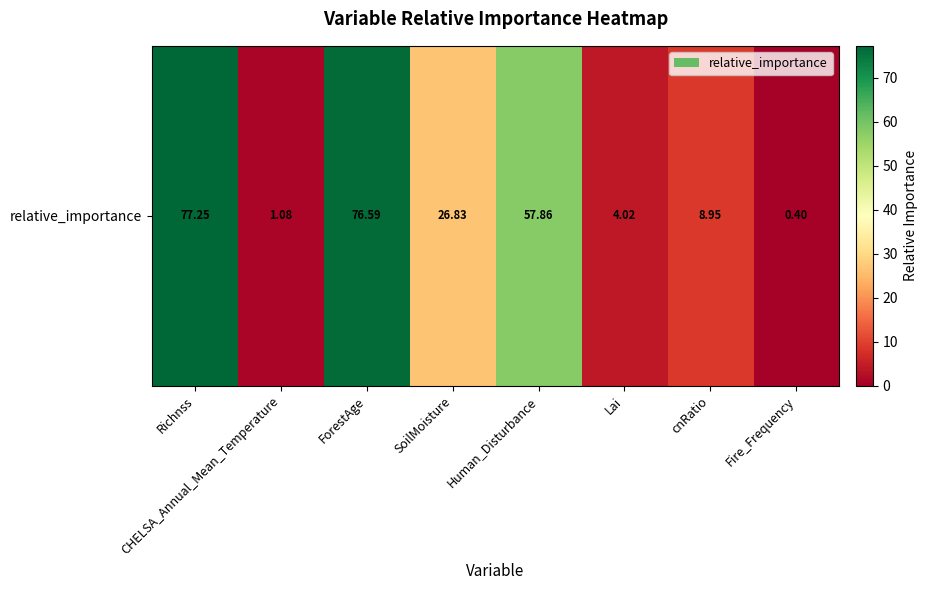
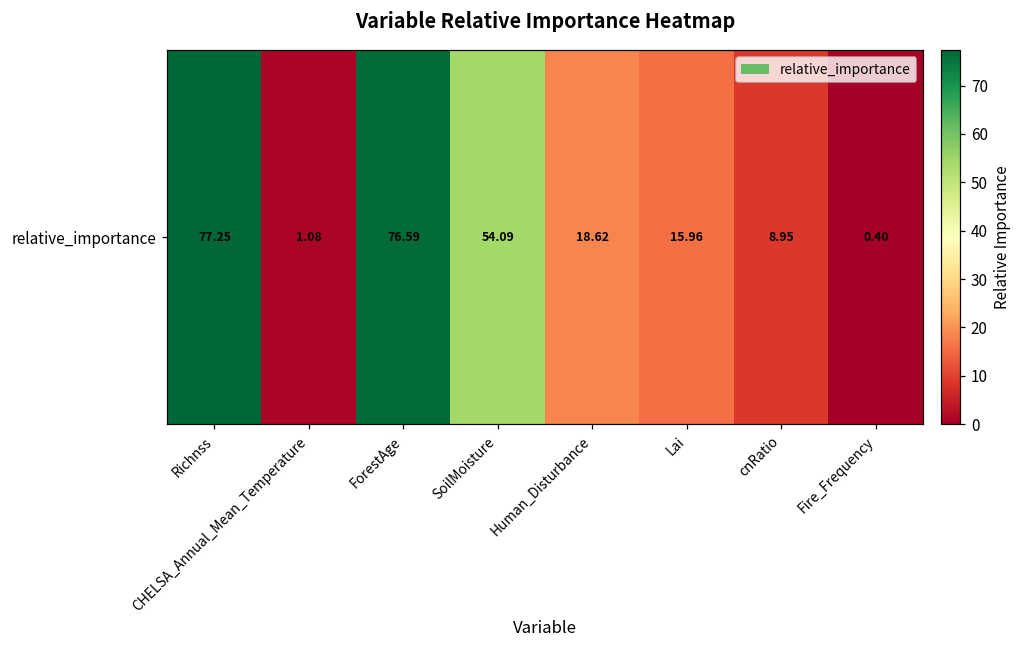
relative_importance, SoilMoisture: 26.83 -> 54.09
relative_importance, Human_Disturbance: 57.86 -> 18.62
relative_importance, Lai: 4.02 -> 15.96
